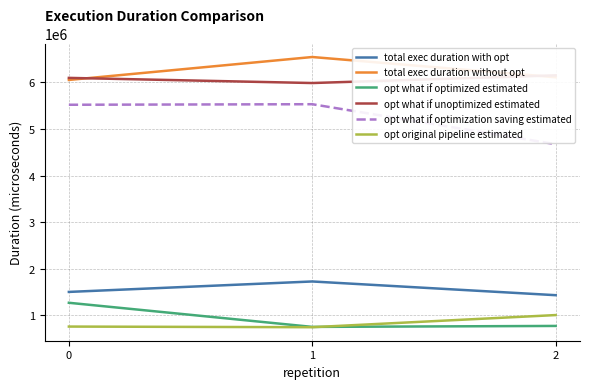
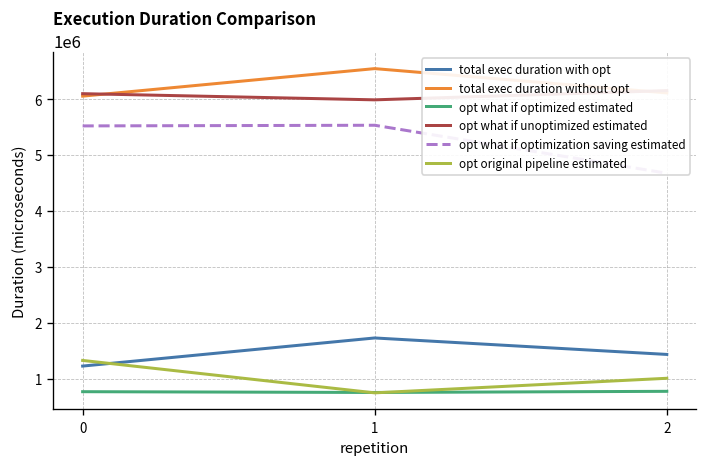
total exec duration with opt, 0: 1500000 -> 1200000
opt what if optimized estimated, 0: 1300000 -> 800000
opt original pipeline estimated, 0: 800000 -> 1300000
